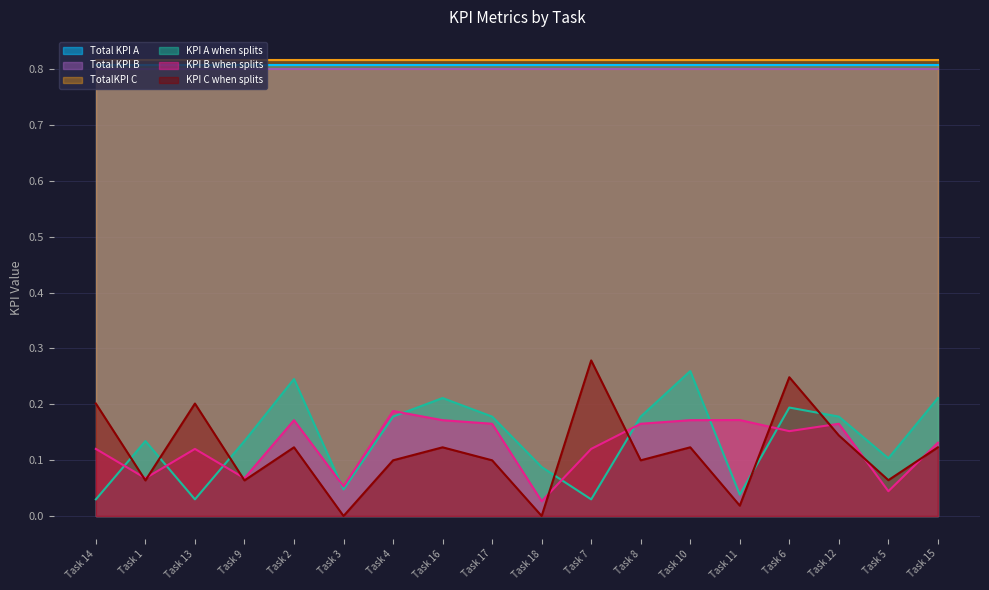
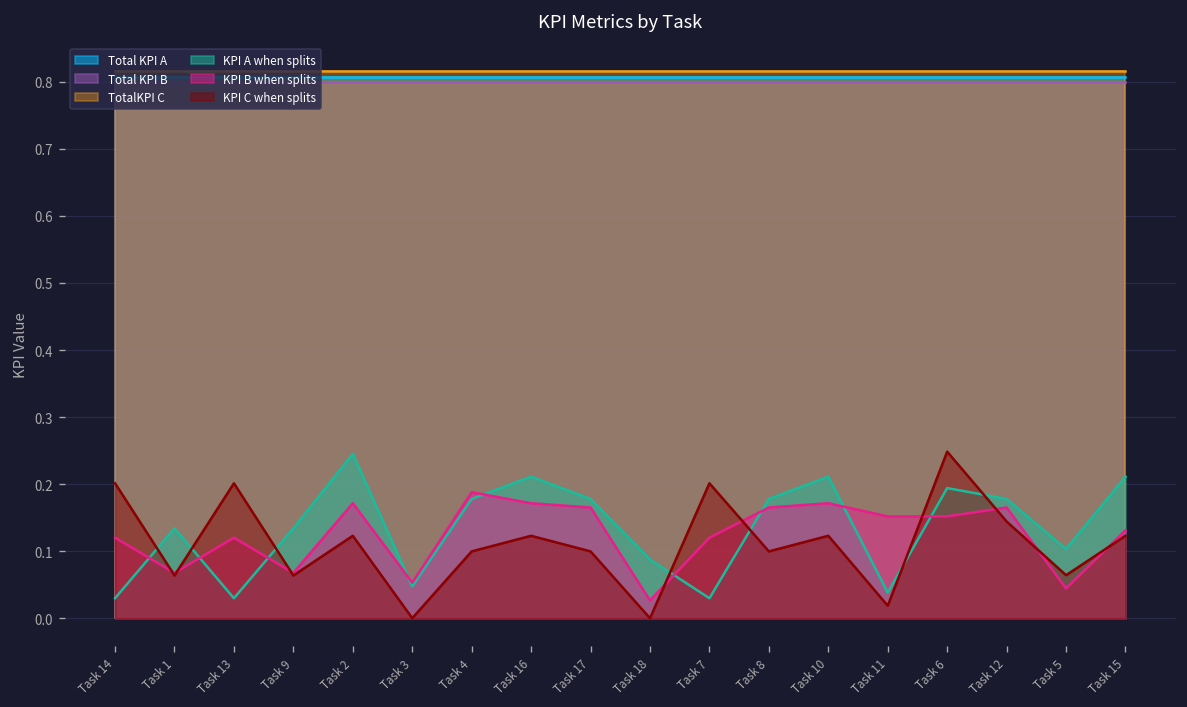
KPI C when splits, Task 7: 0.28 -> 0.20
KPI A when splits, Task 10: 0.26 -> 0.21
KPI B when splits, Task 11: 0.17 -> 0.15
